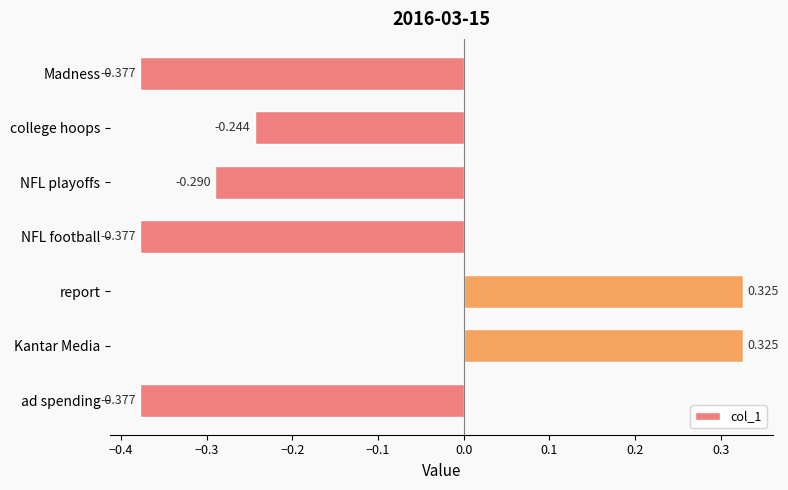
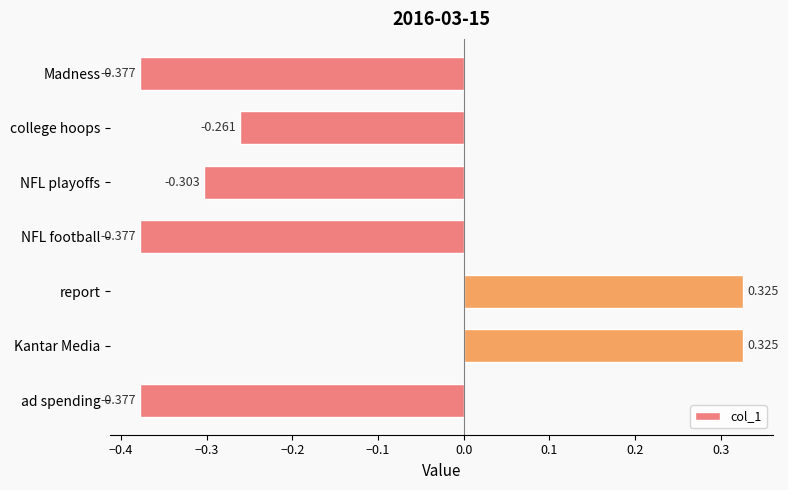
college hoops: -0.244 -> -0.261
NFL playoffs: -0.290 -> -0.303
